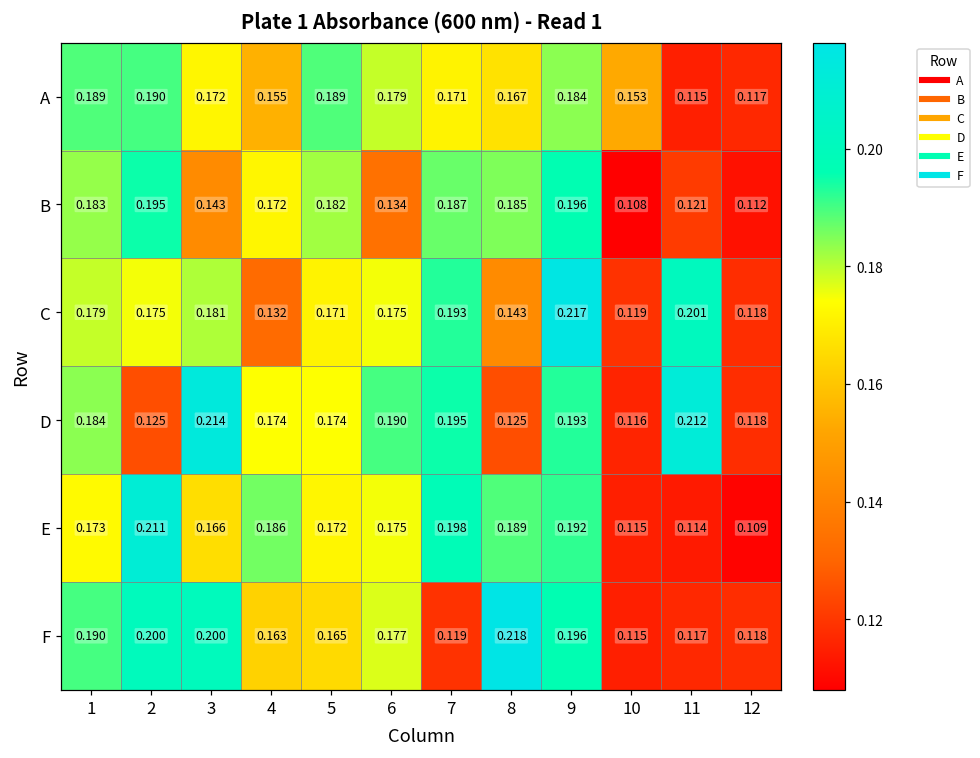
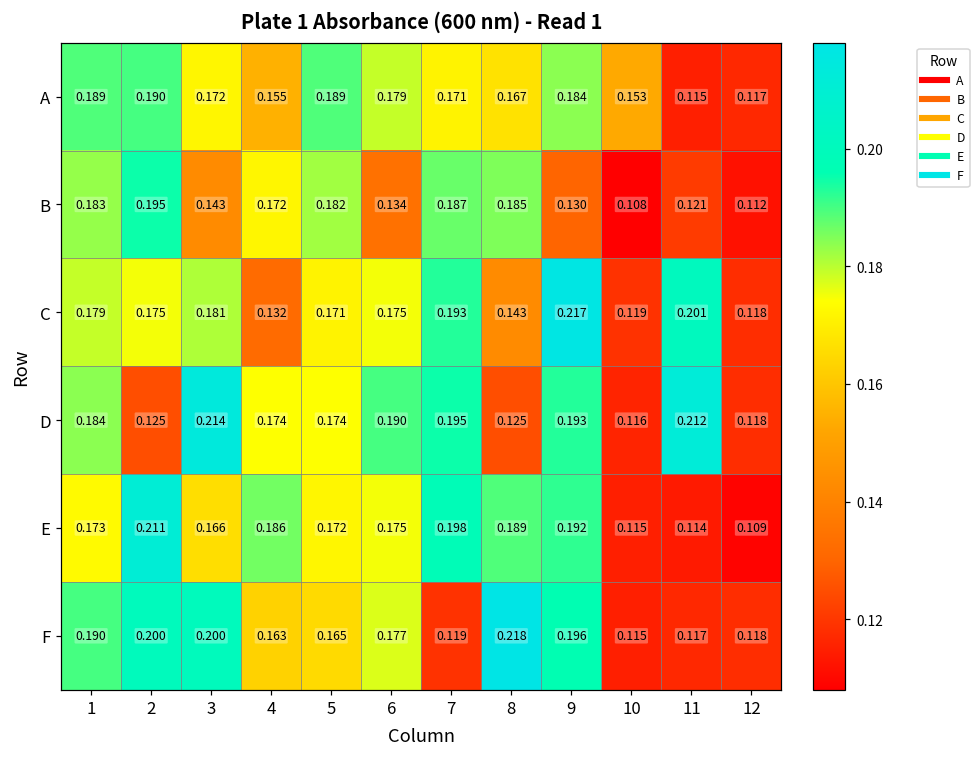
B, 9: 0.196 -> 0.130
